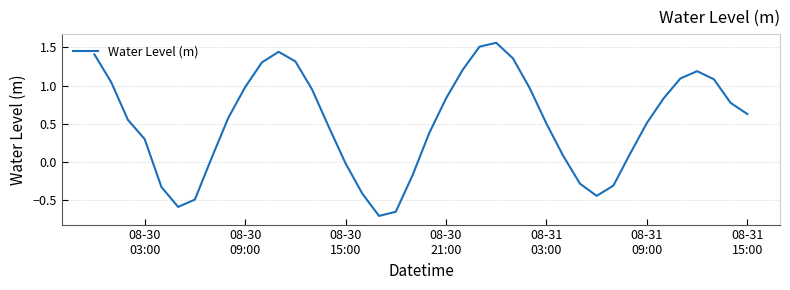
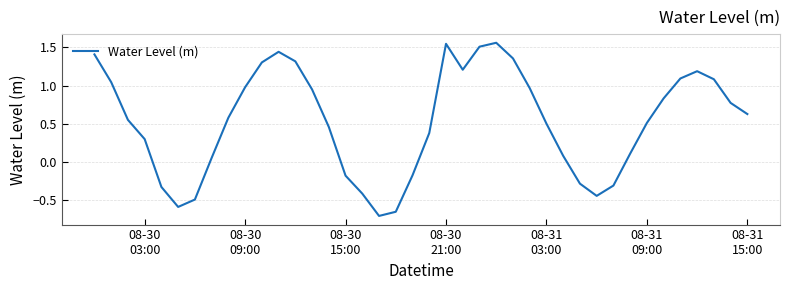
08-30 15:00: 0.0 -> -0.2
08-30 21:00: 0.8 -> 1.5
